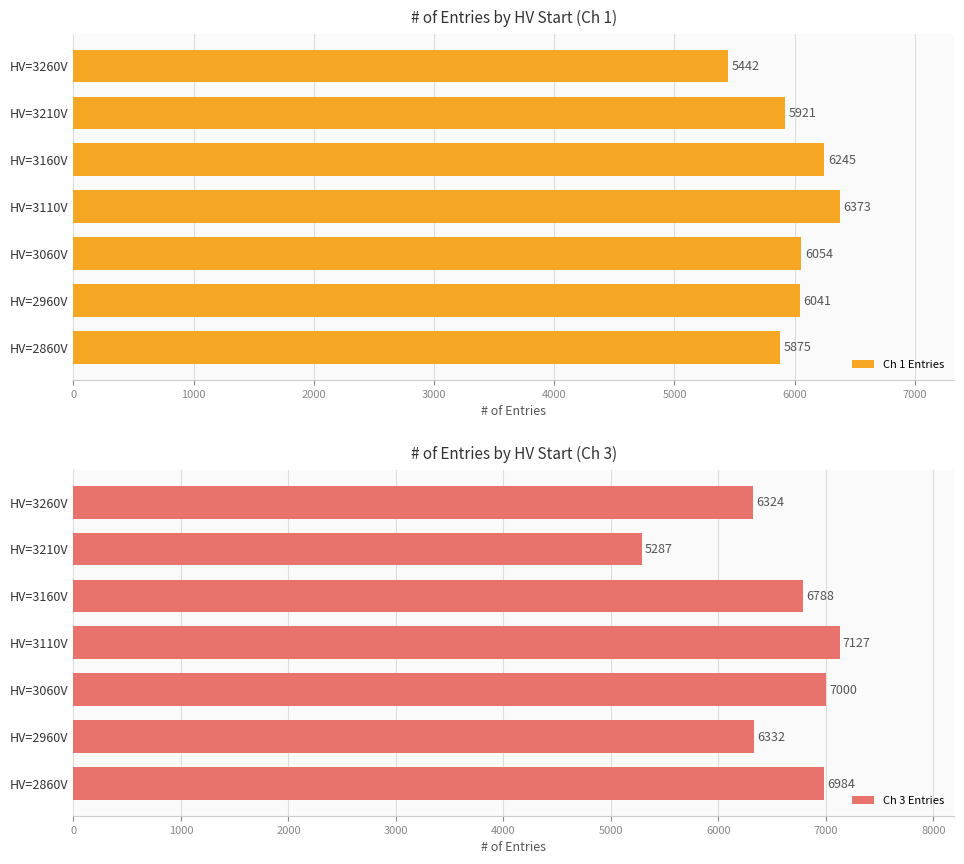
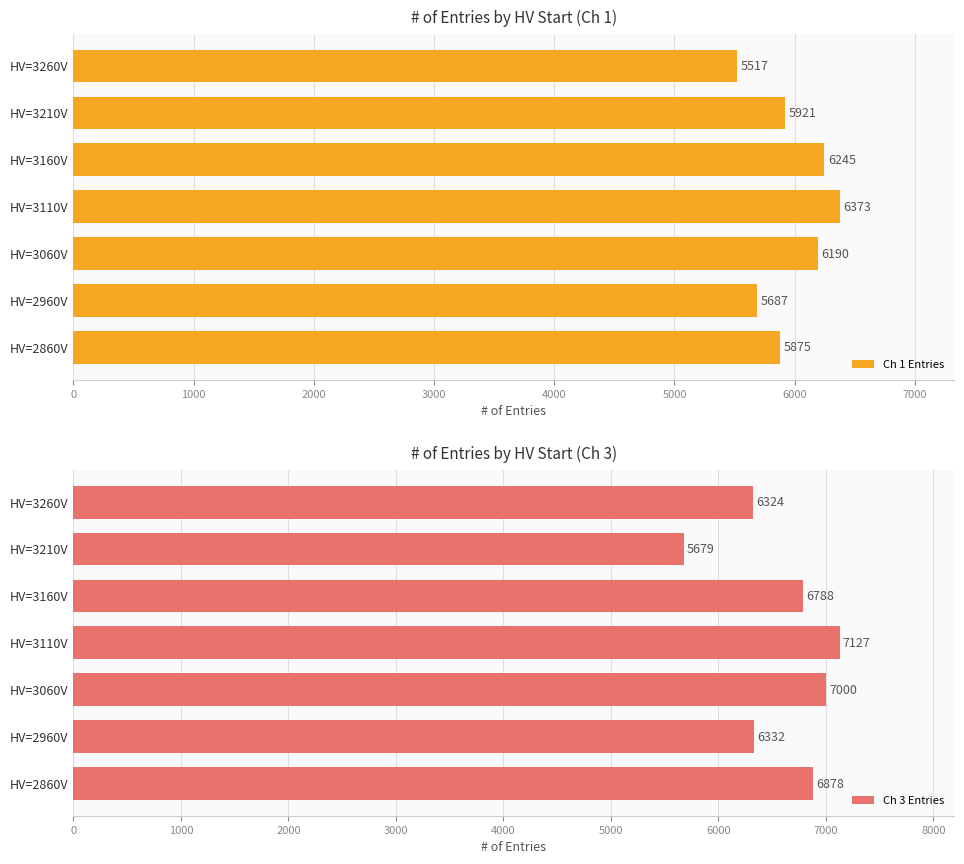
# of Entries by HV Start (Ch 1), HV=3260V: 5442 -> 5517
# of Entries by HV Start (Ch 1), HV=3060V: 6054 -> 6190
# of Entries by HV Start (Ch 1), HV=2960V: 6041 -> 5687
# of Entries by HV Start (Ch 3), HV=3210V: 5287 -> 5679
# of Entries by HV Start (Ch 3), HV=2860V: 6984 -> 6878
